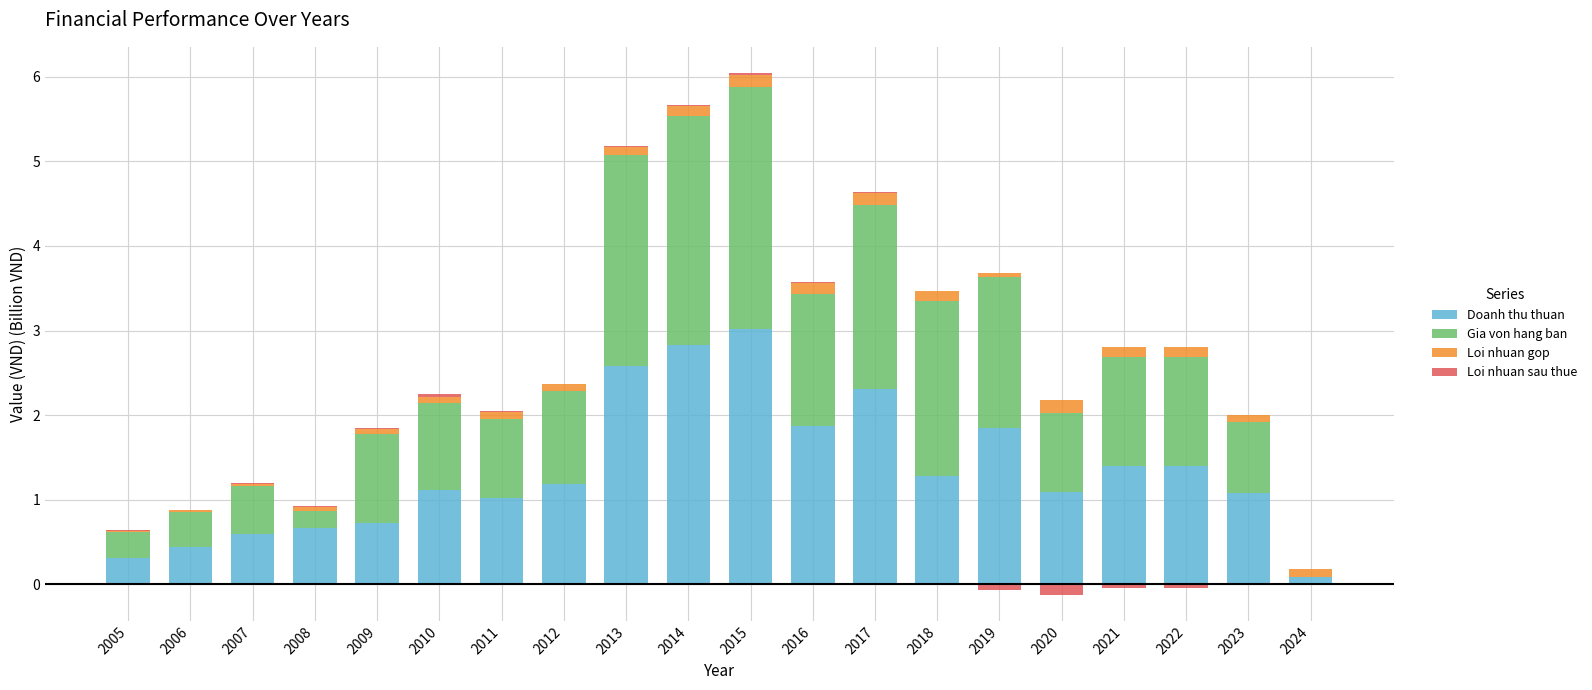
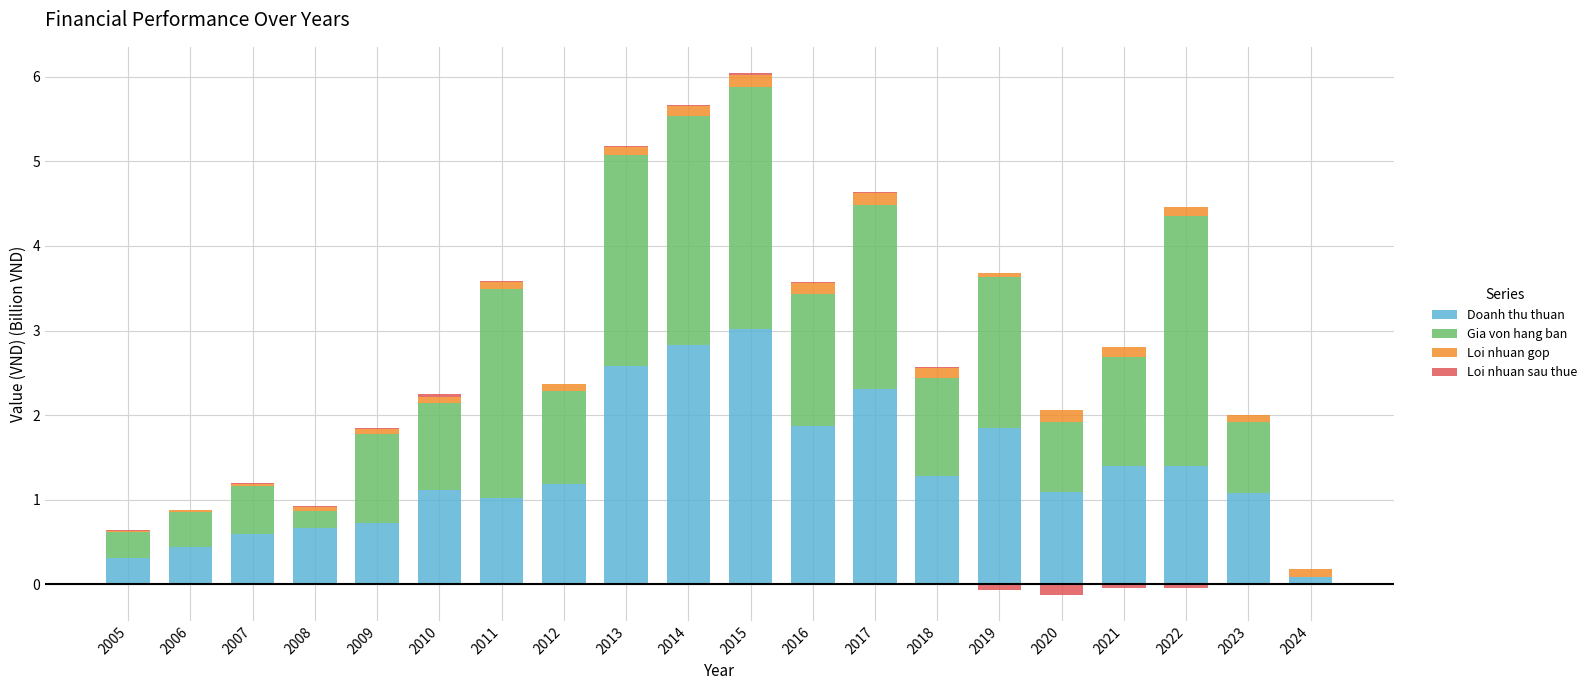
Gia von hang ban, 2011: 0.9 -> 2.5
Gia von hang ban, 2018: 2.1 -> 1.2
Gia von hang ban, 2020: 0.9 -> 0.8
Gia von hang ban, 2022: 1.3 -> 2.9
